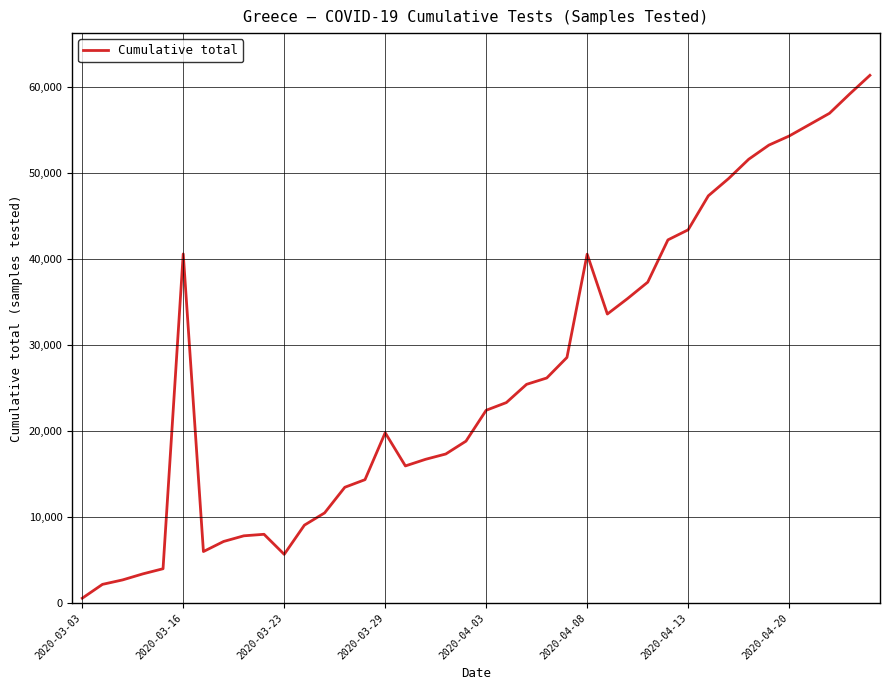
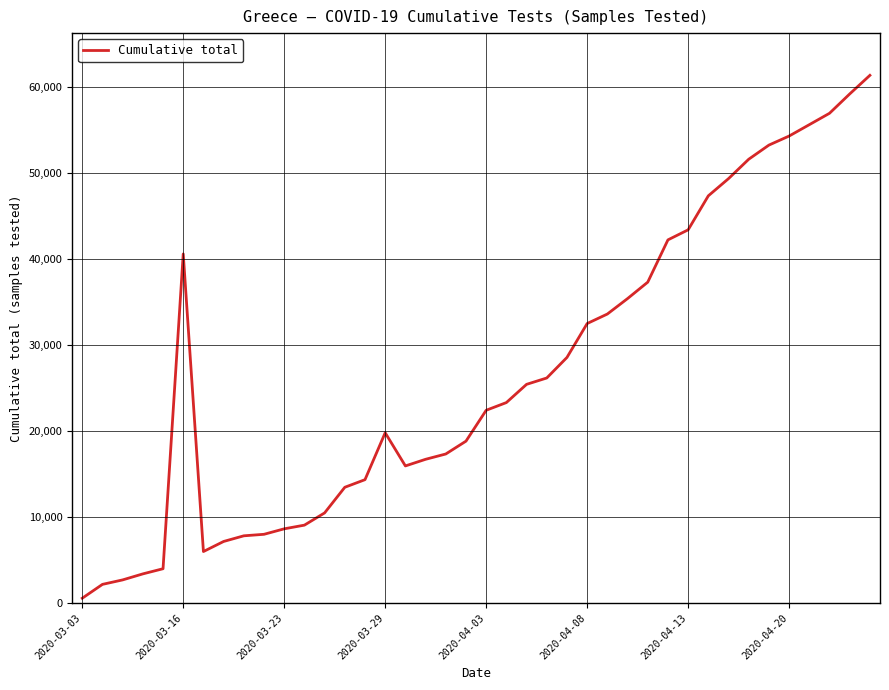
2020-03-23: 6,000 -> 9,000
2020-04-08: 41,000 -> 33,000
